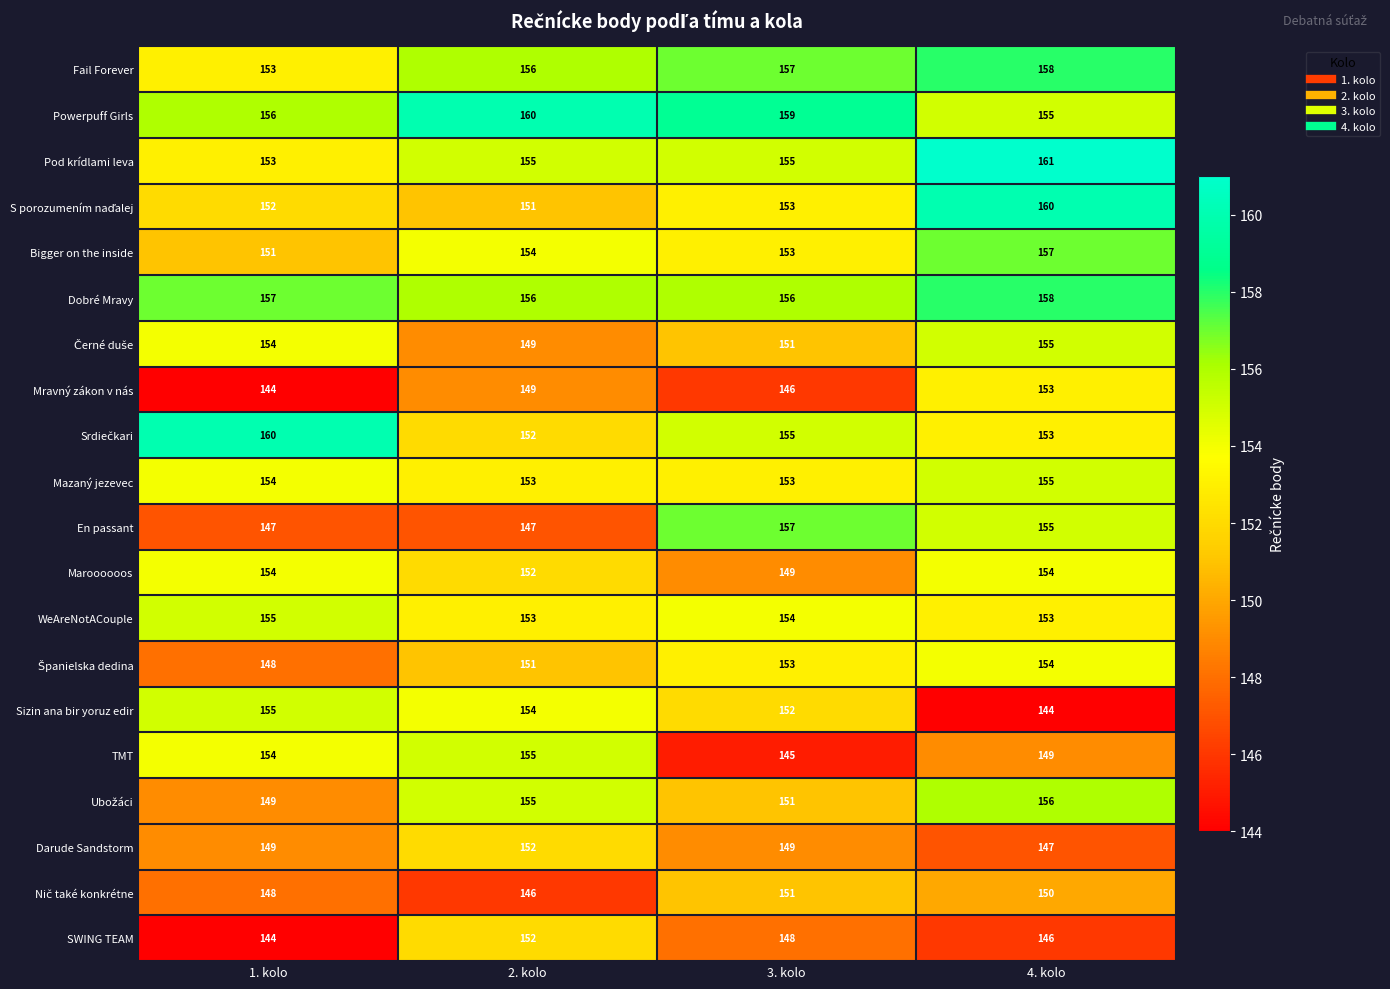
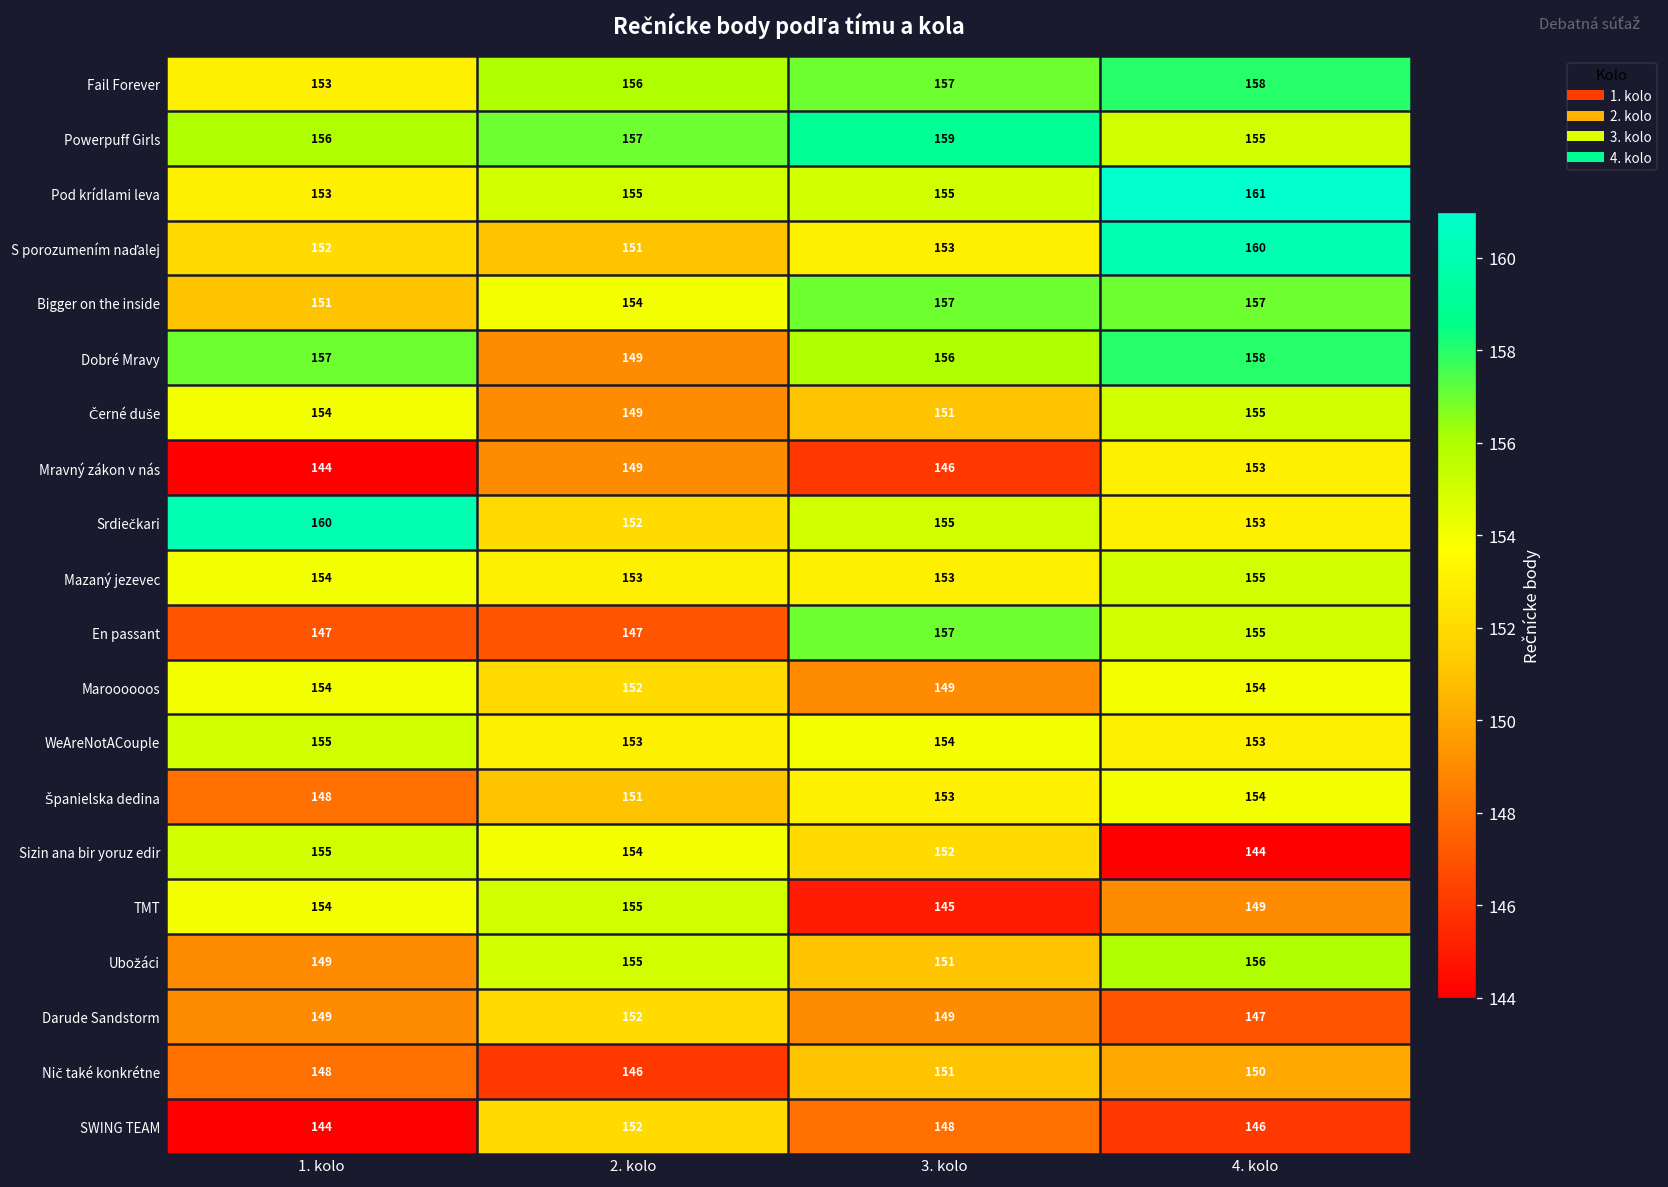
Powerpuff Girls, 2. kolo: 160 -> 157
Bigger on the inside, 3. kolo: 153 -> 157
Dobré Mravy, 2. kolo: 156 -> 149
